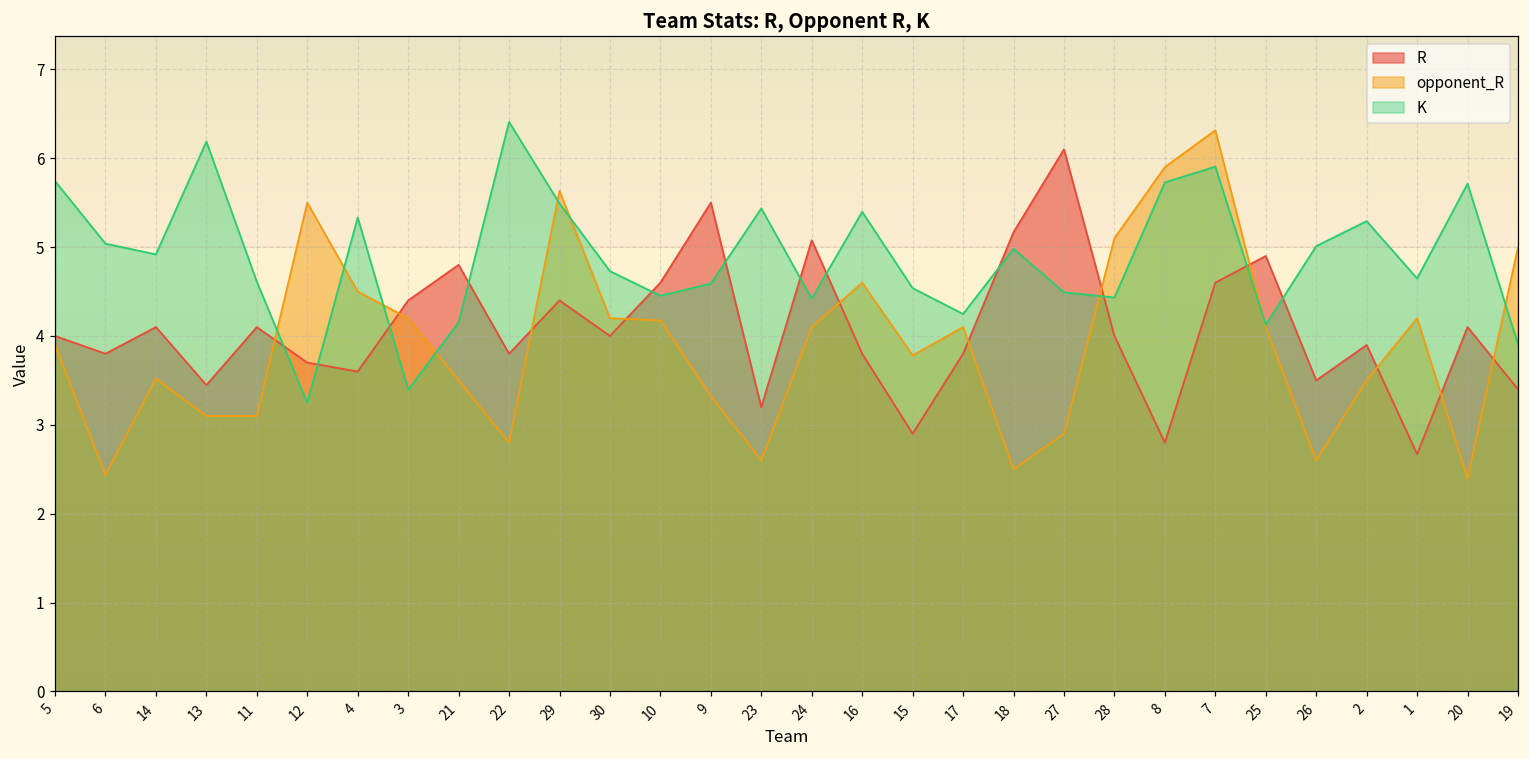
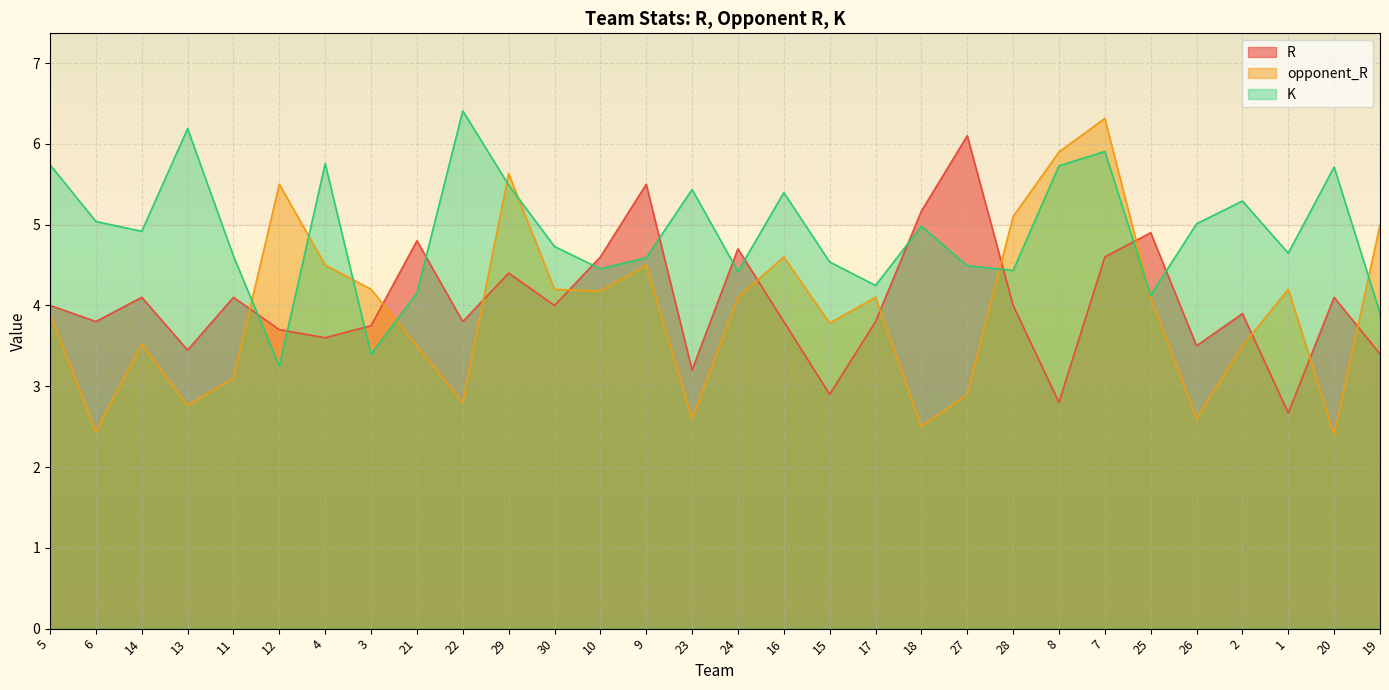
opponent_R, 13: 3.1 -> 2.8
K, 4: 5.3 -> 5.8
R, 3: 4.4 -> 3.7
opponent_R, 9: 3.3 -> 4.5
R, 24: 5.1 -> 4.7
